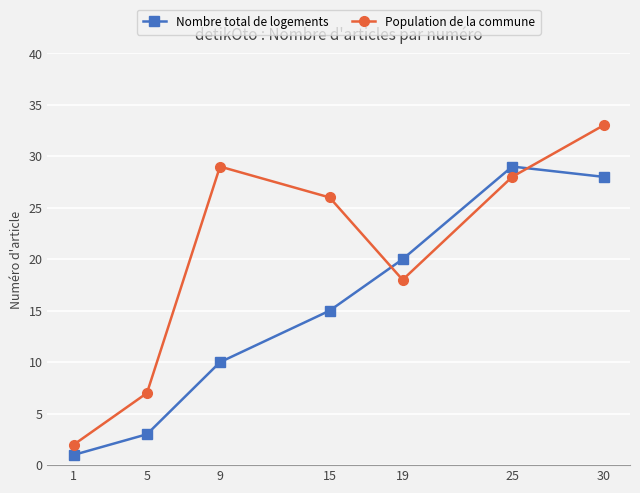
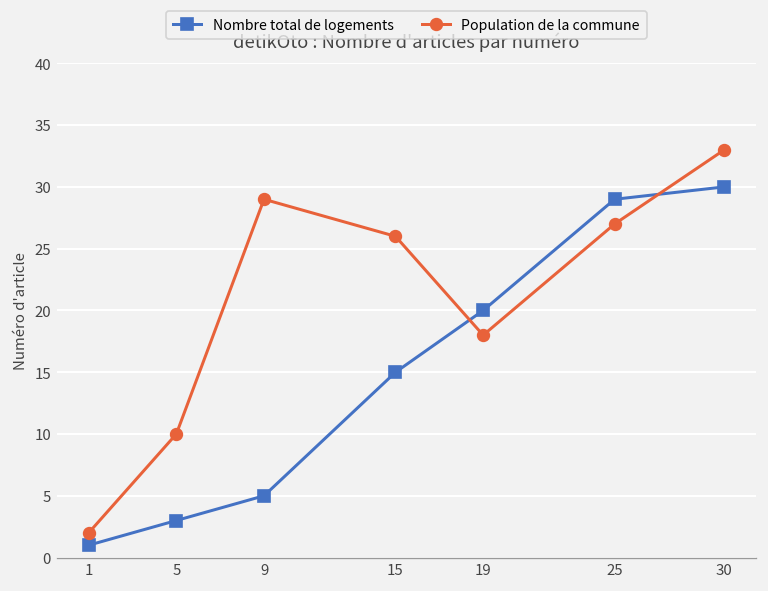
Population de la commune, 5: 7 -> 10
Nombre total de logements, 9: 10 -> 5
Population de la commune, 25: 28 -> 27
Nombre total de logements, 30: 28 -> 30
